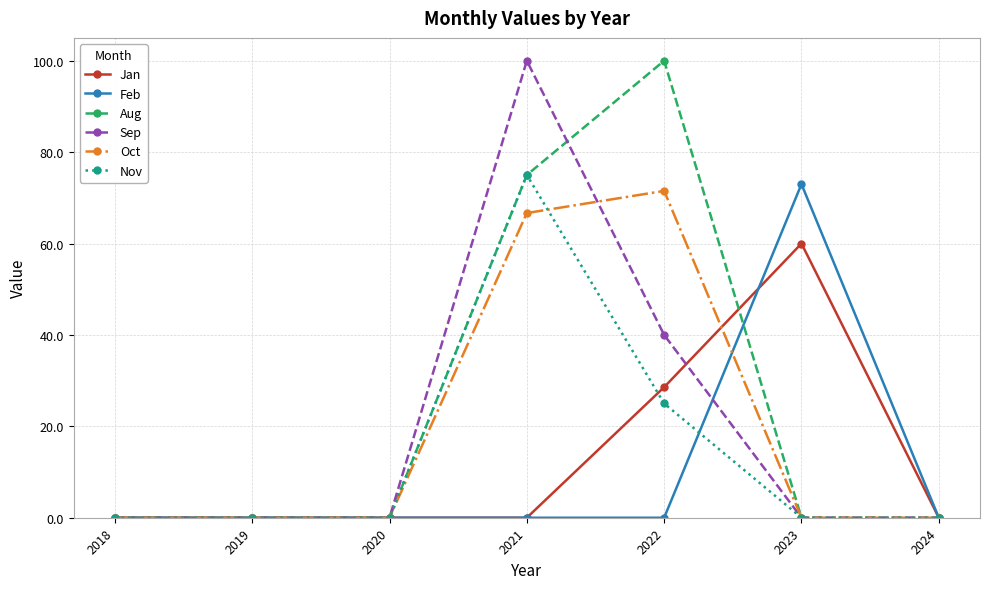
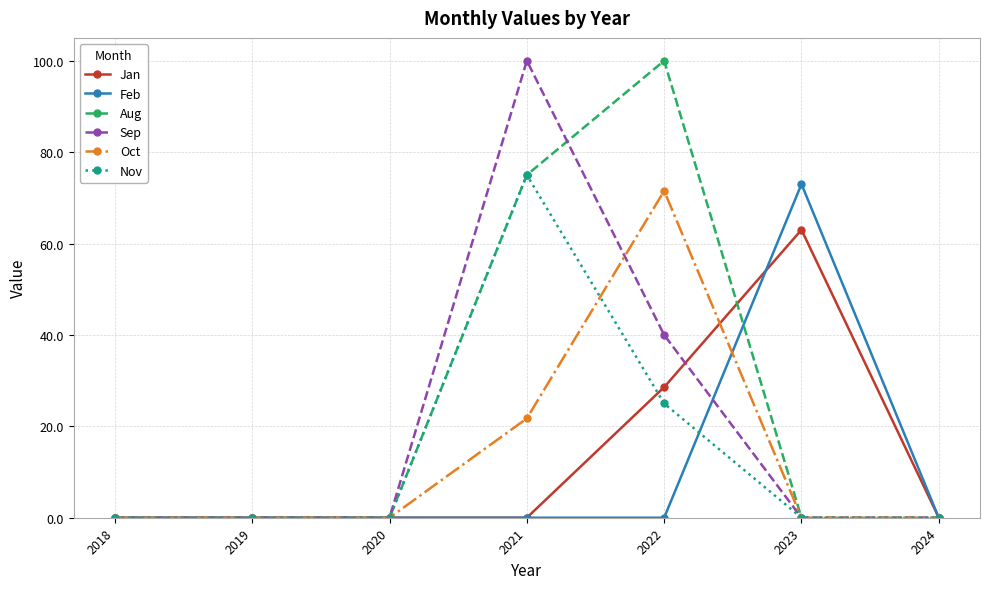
Oct, 2021: 67 -> 22
Jan, 2023: 60 -> 63
